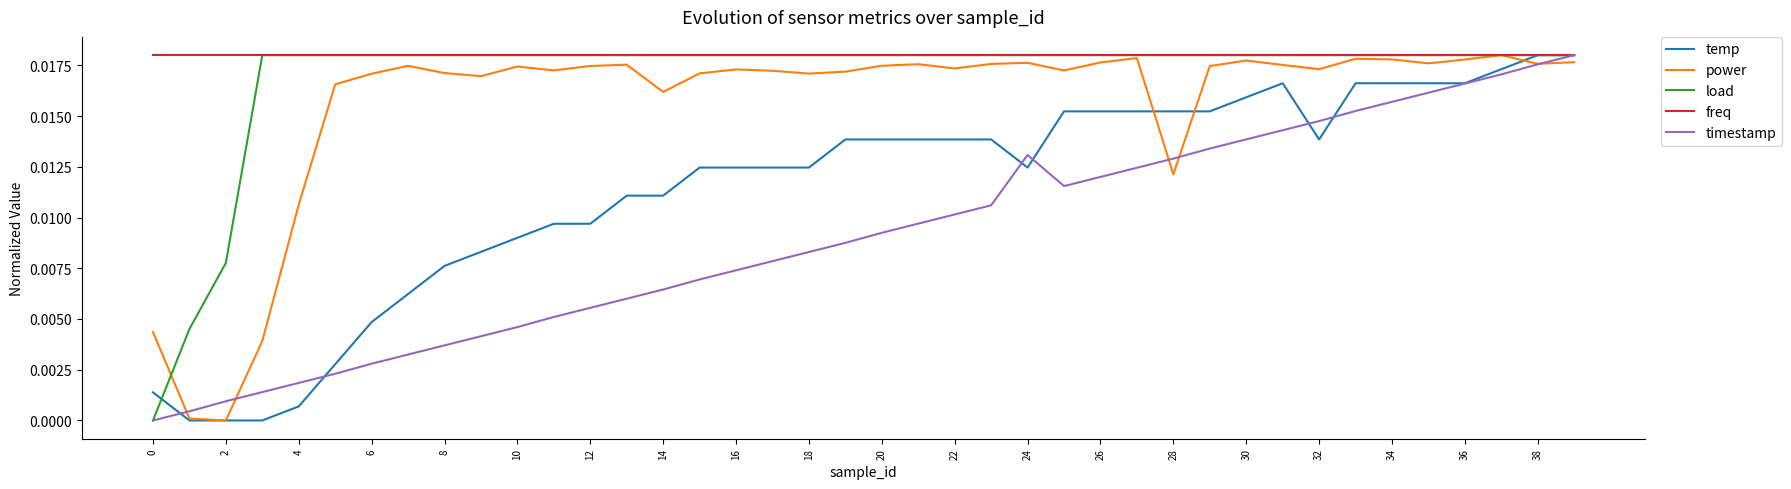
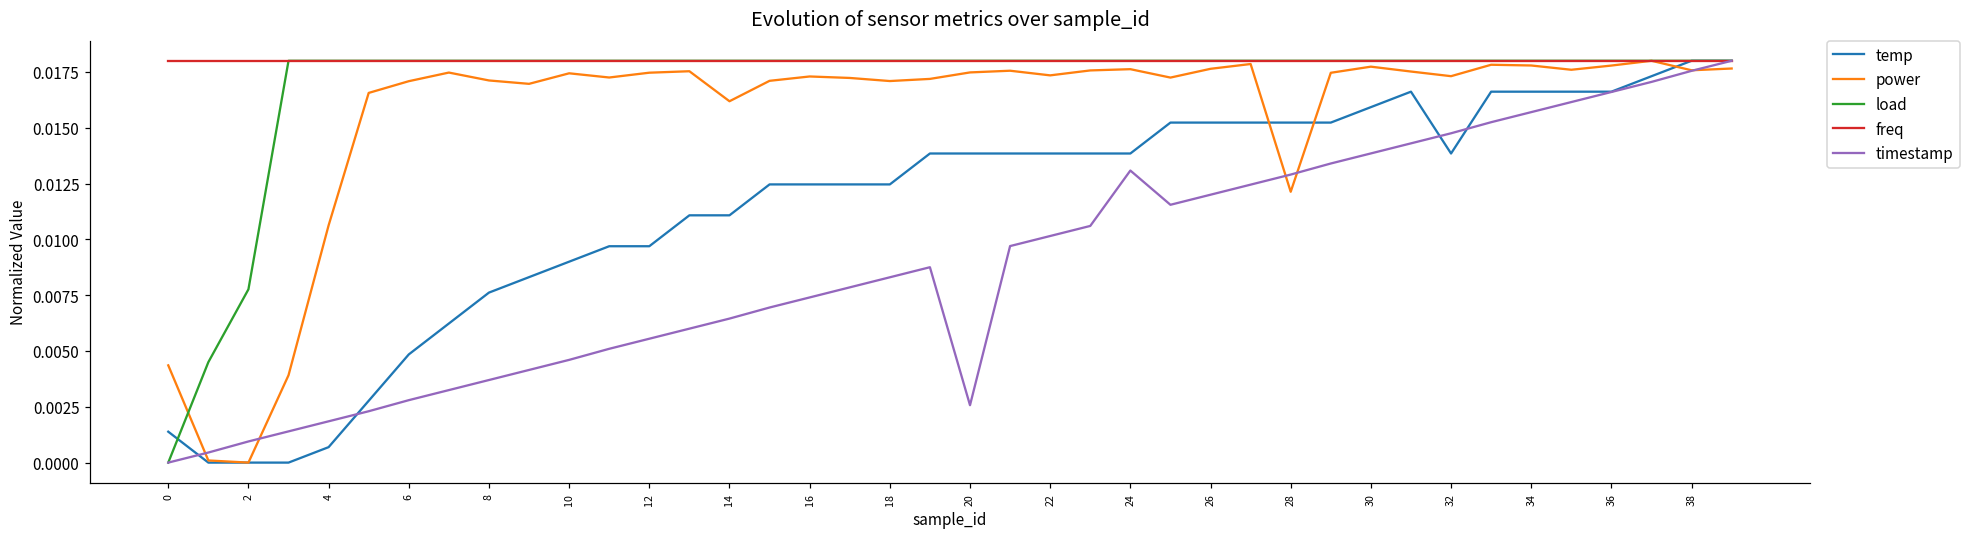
timestamp, 20: 0.0092 -> 0.0026
temp, 24: 0.0125 -> 0.0138
